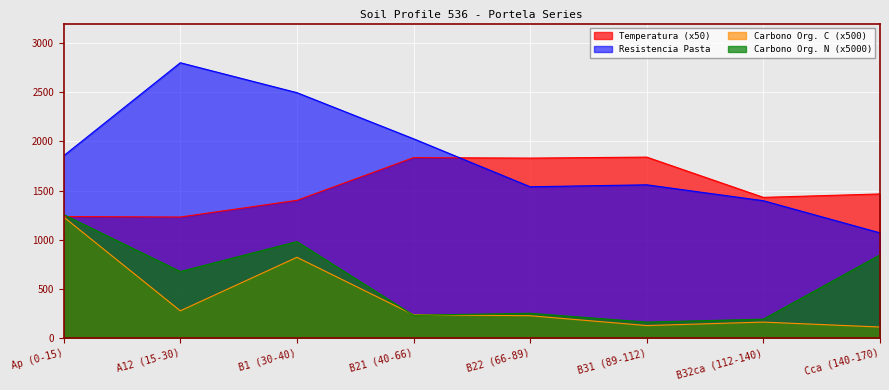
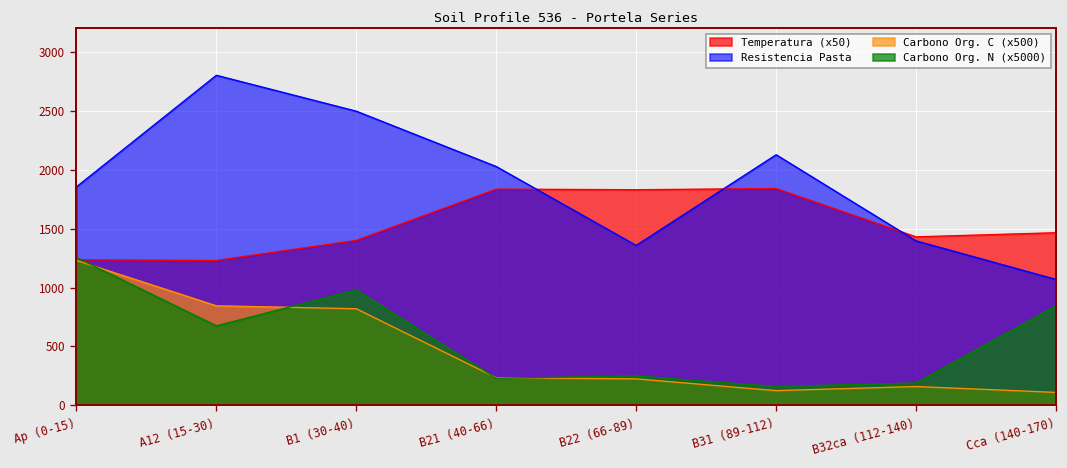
Carbono Org. C (x500), A12 (15-30): 300 -> 800
Resistencia Pasta, B22 (66-89): 1500 -> 1400
Resistencia Pasta, B31 (89-112): 1600 -> 2100
